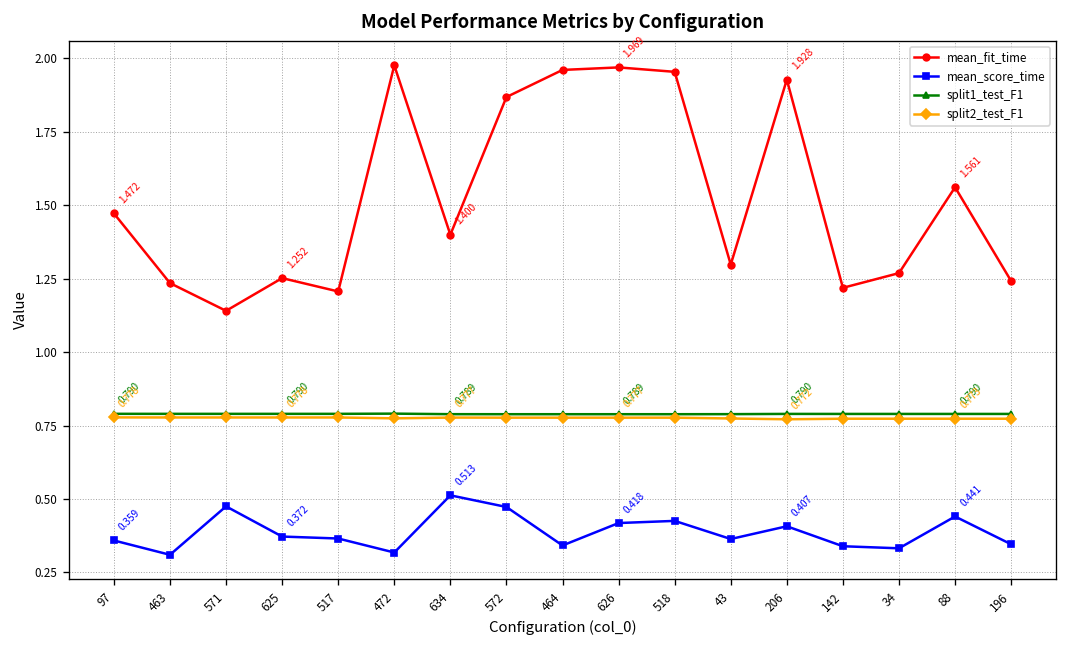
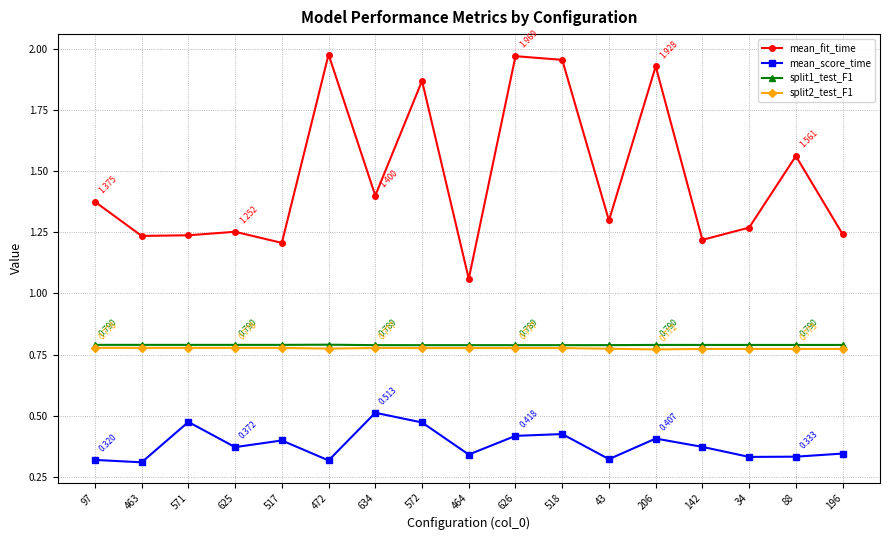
mean_fit_time, 97: 1.472 -> 1.375
mean_score_time, 97: 0.359 -> 0.320
mean_fit_time, 571: 1.14 -> 1.24
mean_score_time, 517: 0.37 -> 0.40
mean_fit_time, 464: 1.96 -> 1.06
mean_score_time, 43: 0.36 -> 0.32
mean_score_time, 142: 0.34 -> 0.37
mean_score_time, 88: 0.441 -> 0.333
